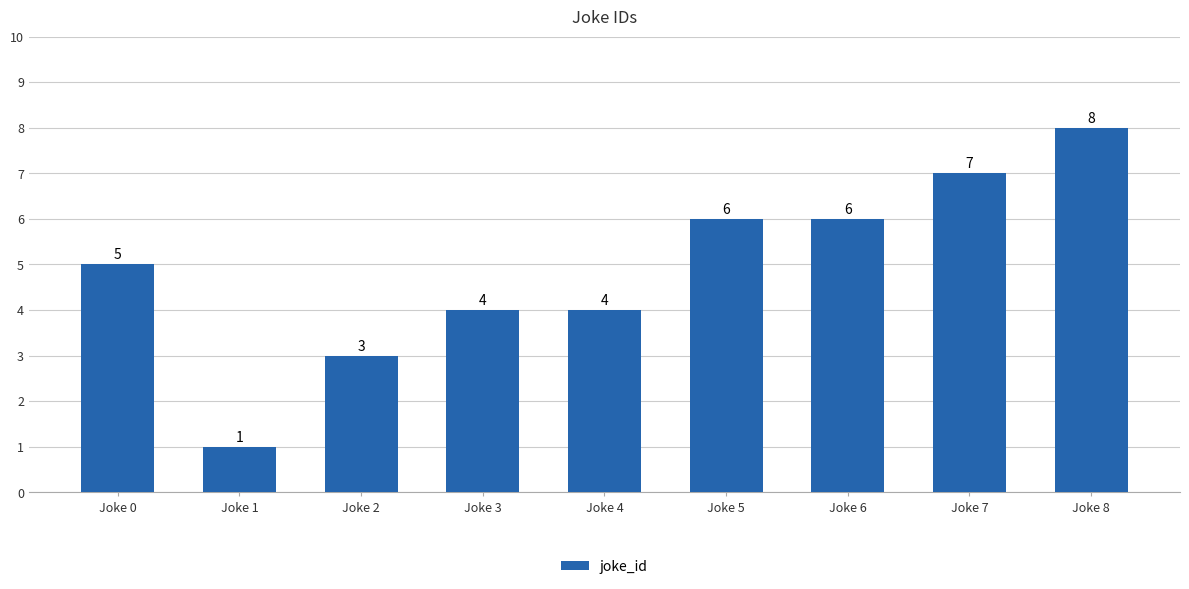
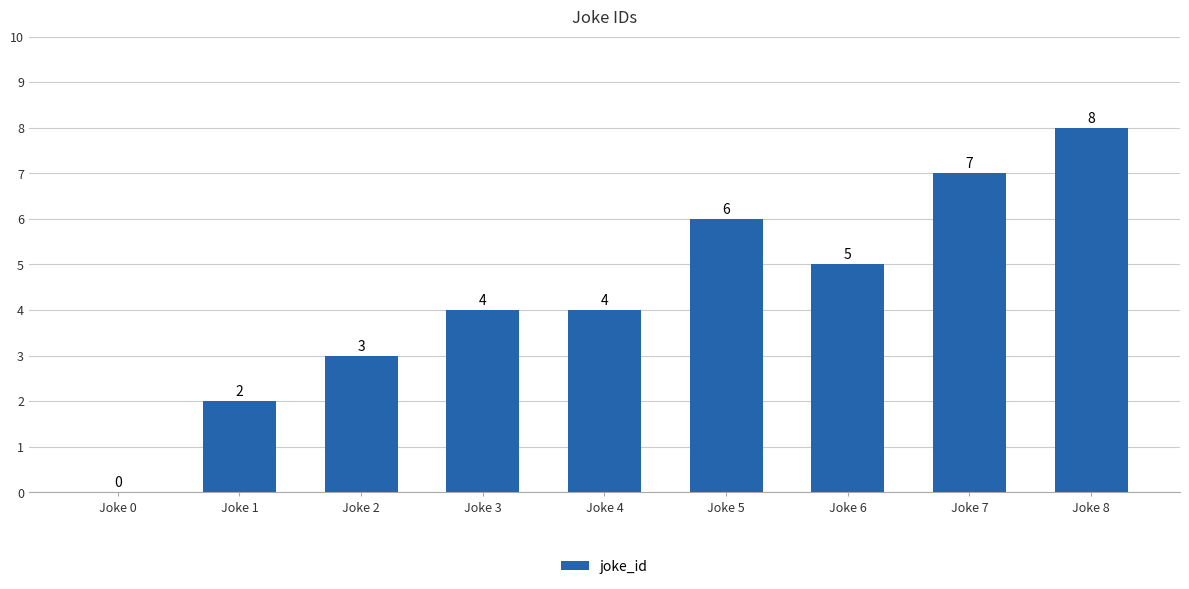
Joke 0: 5 -> 0
Joke 1: 1 -> 2
Joke 6: 6 -> 5
